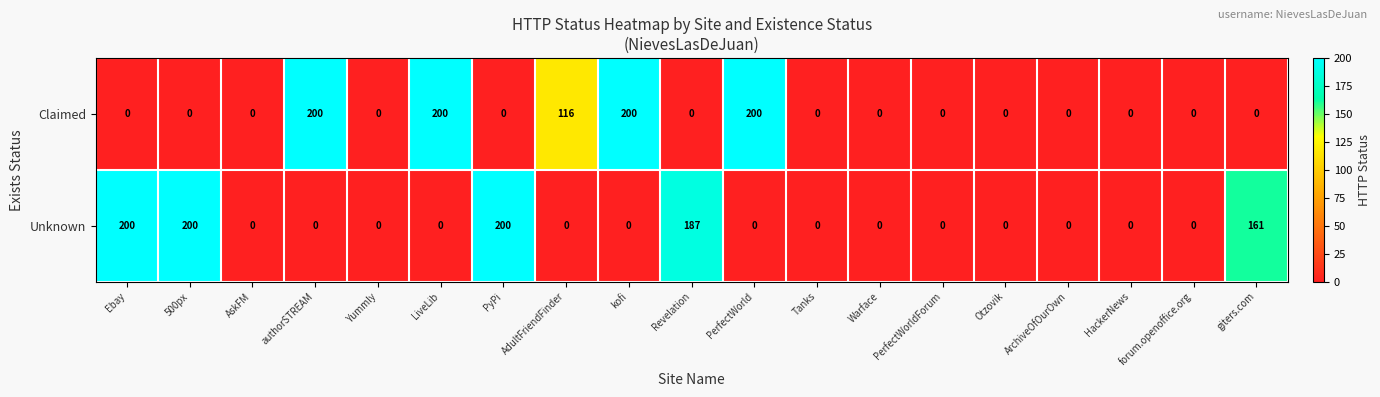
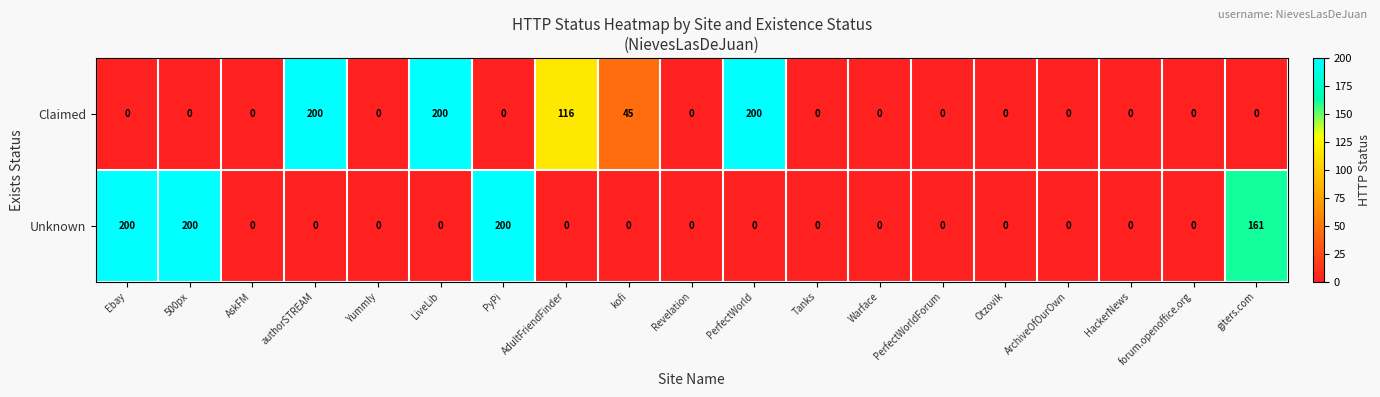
Claimed, kofi: 200 -> 45
Unknown, Revelation: 187 -> 0
